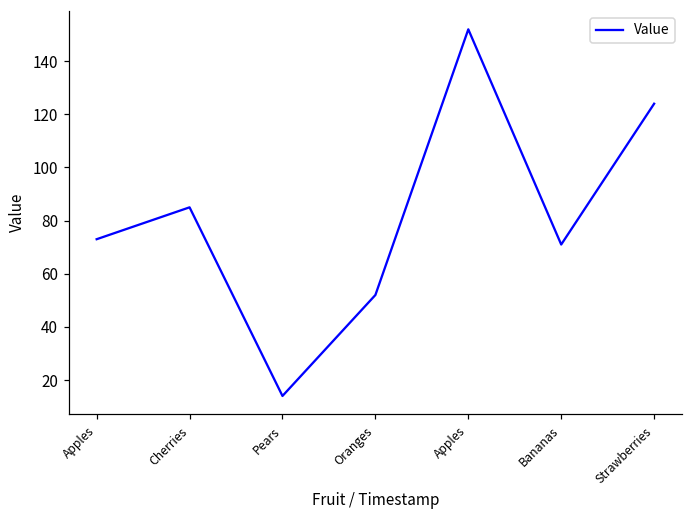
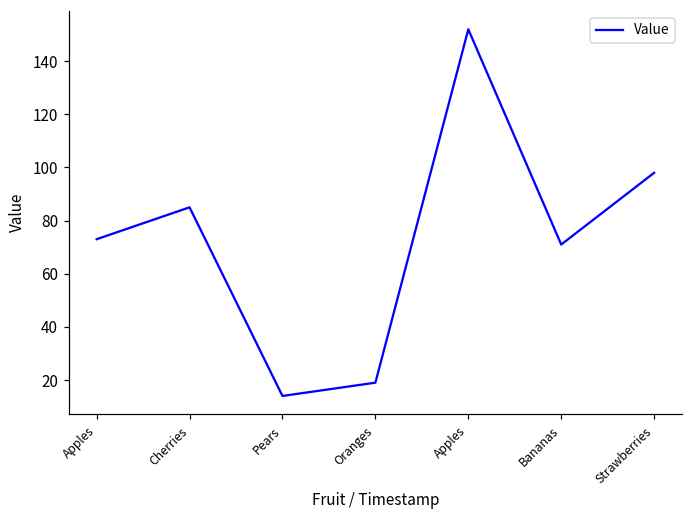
Oranges: 52 -> 19
Strawberries: 124 -> 98
